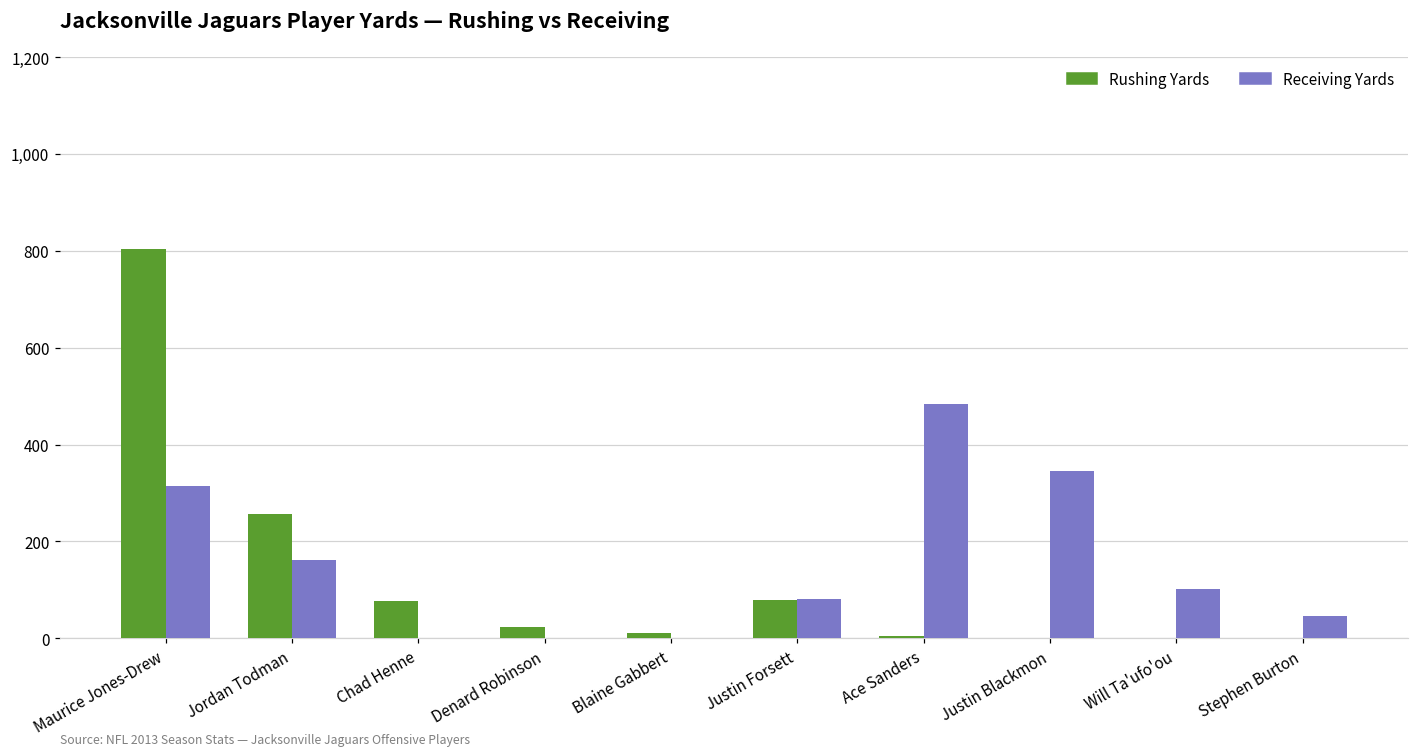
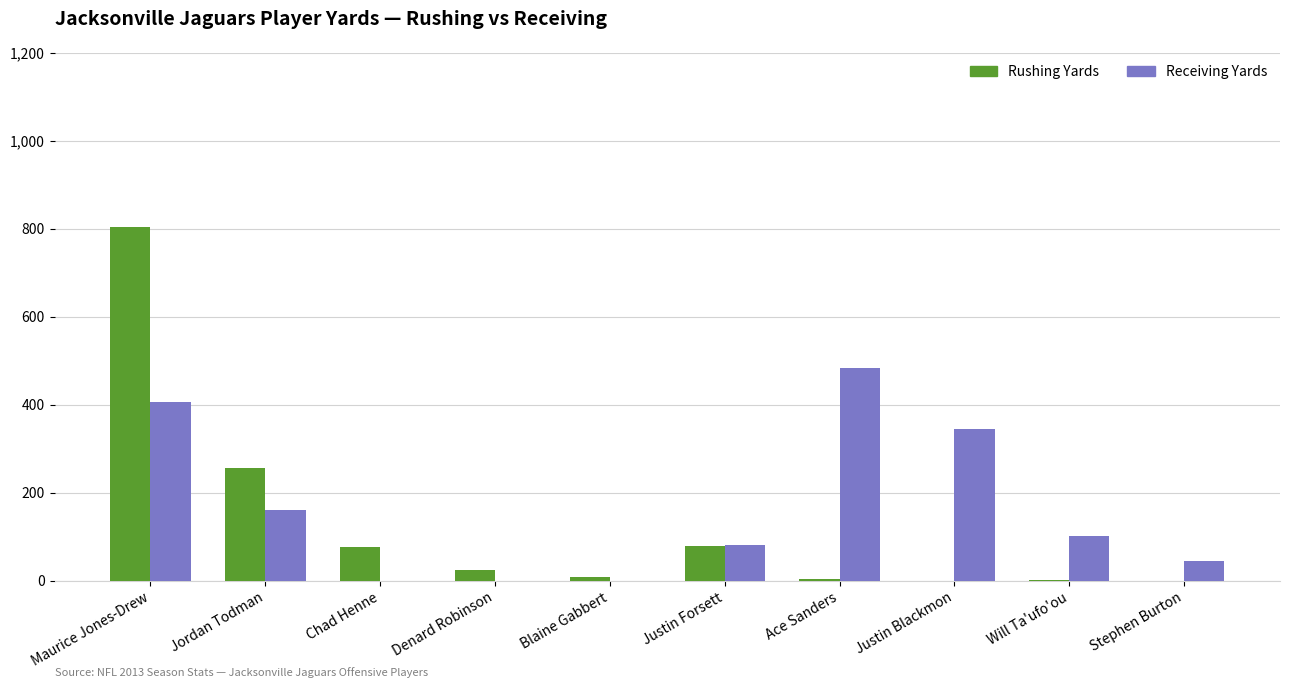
Receiving Yards, Maurice Jones-Drew: 310 -> 410
